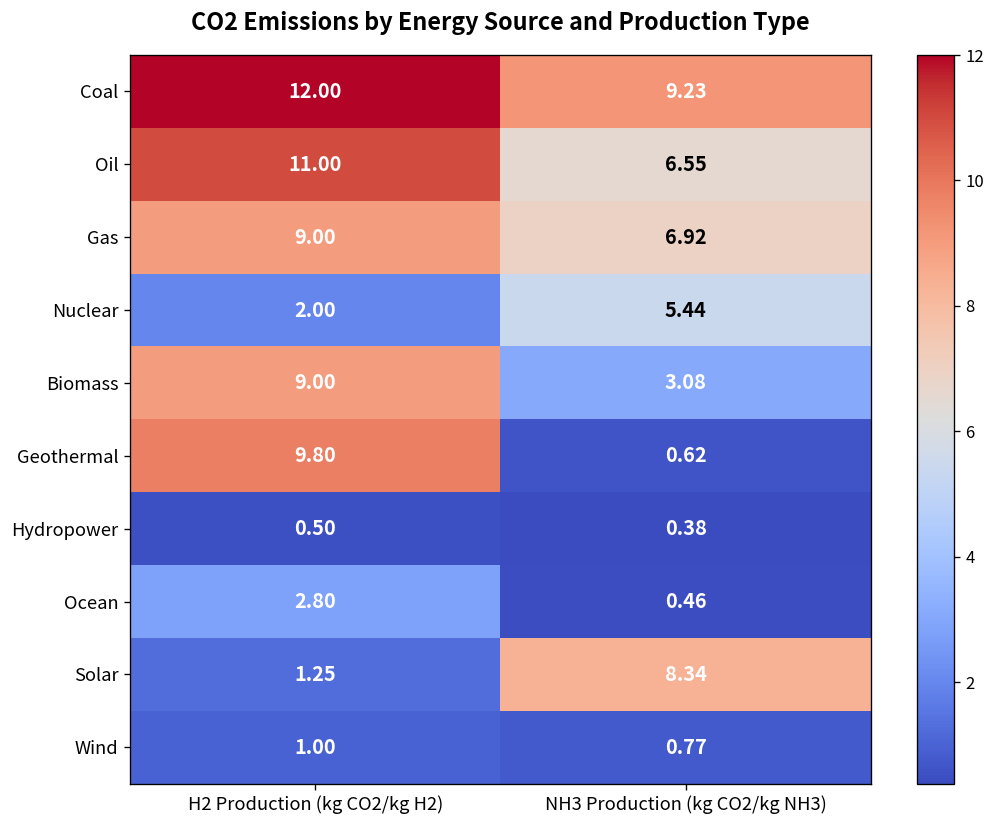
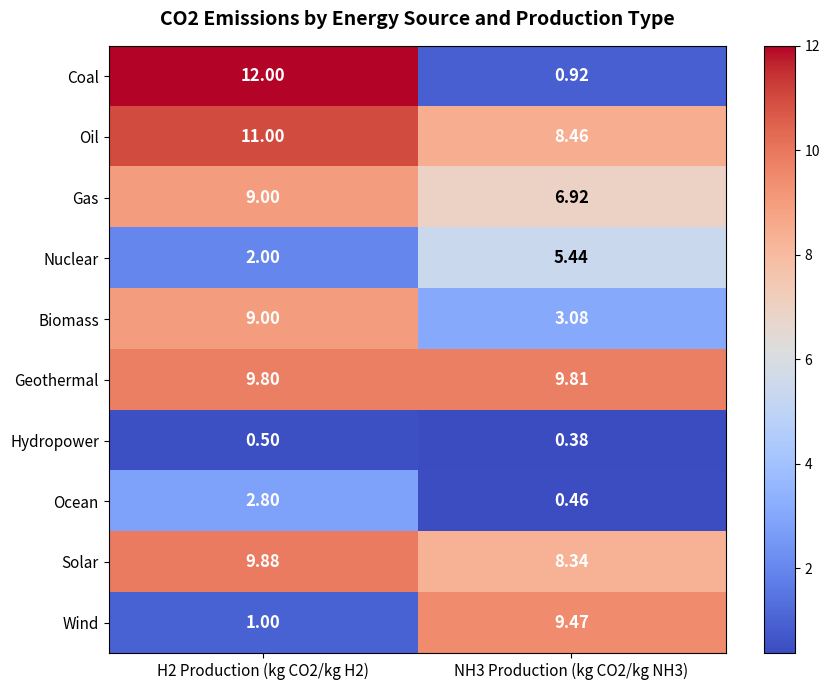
Coal, NH3 Production (kg CO2/kg NH3): 9.23 -> 0.92
Oil, NH3 Production (kg CO2/kg NH3): 6.55 -> 8.46
Geothermal, NH3 Production (kg CO2/kg NH3): 0.62 -> 9.81
Solar, H2 Production (kg CO2/kg H2): 1.25 -> 9.88
Wind, NH3 Production (kg CO2/kg NH3): 0.77 -> 9.47
